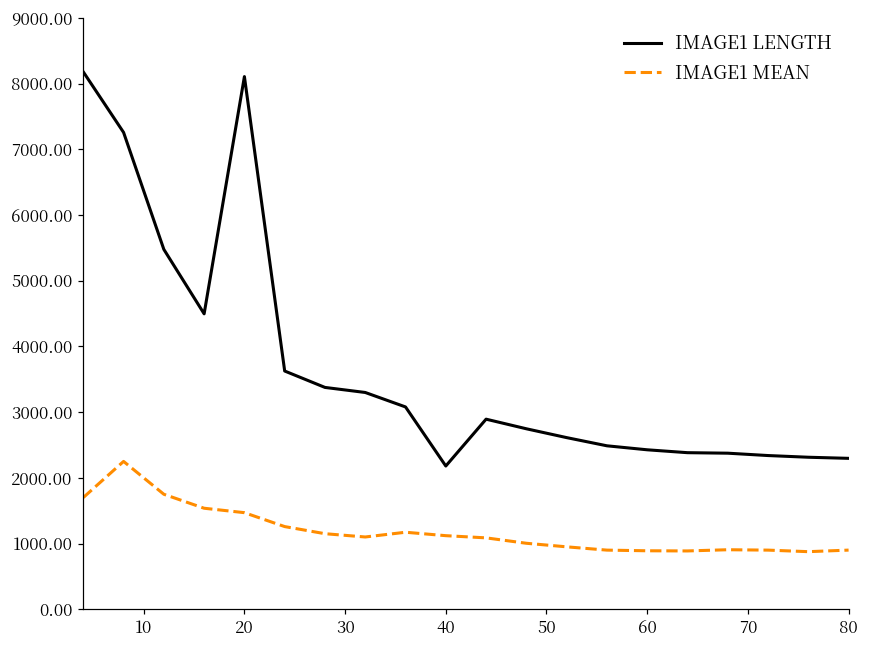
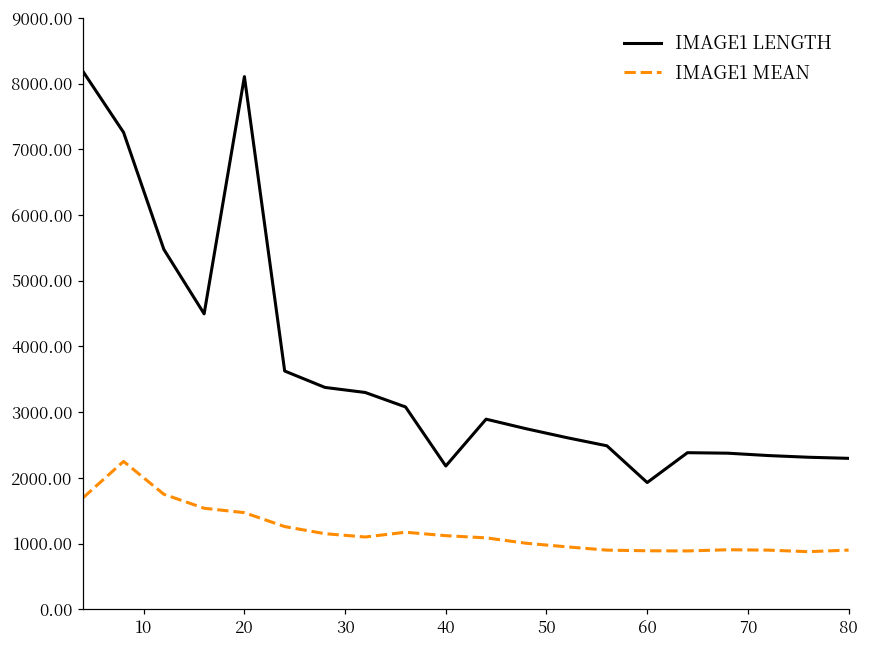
IMAGE1 LENGTH, 60: 2400 -> 1900
